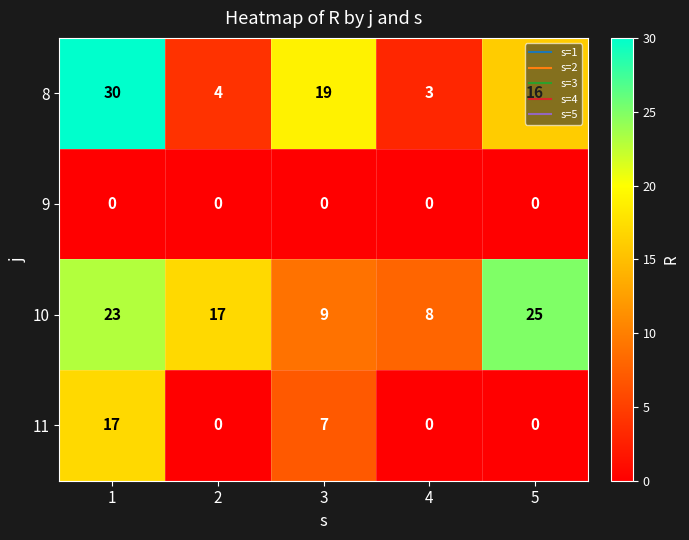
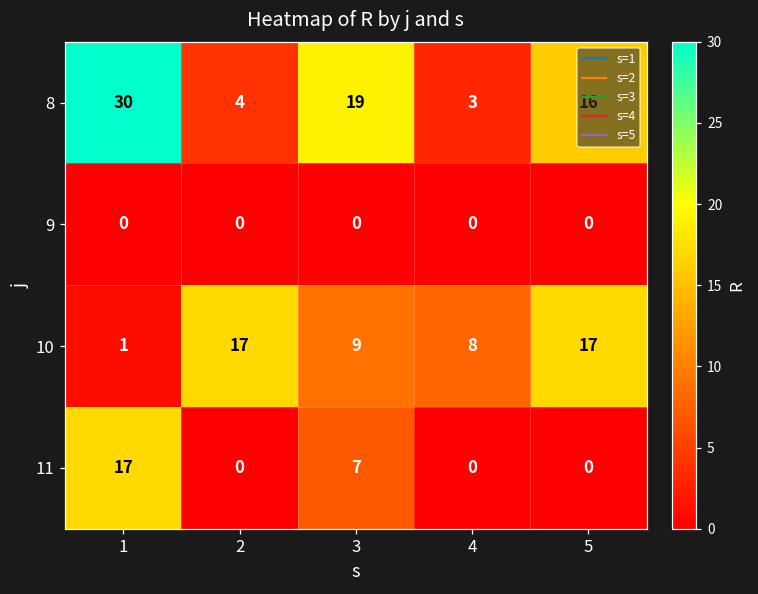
10, 1: 23 -> 1
10, 5: 25 -> 17
